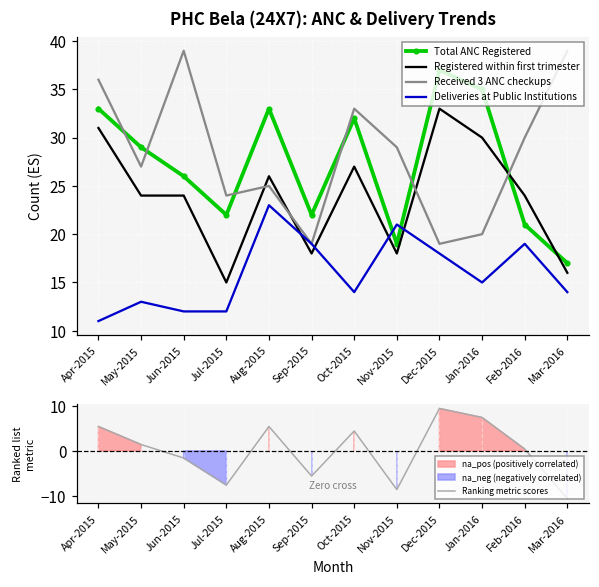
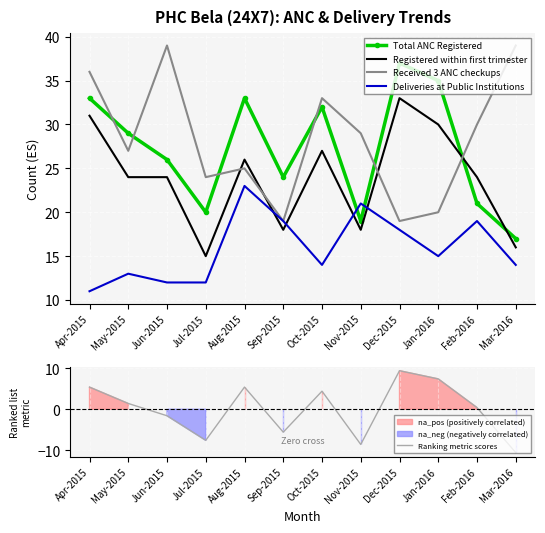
PHC Bela (24X7): ANC & Delivery Trends, Total ANC Registered, Jul-2015: 22 -> 20
PHC Bela (24X7): ANC & Delivery Trends, Total ANC Registered, Sep-2015: 22 -> 24
